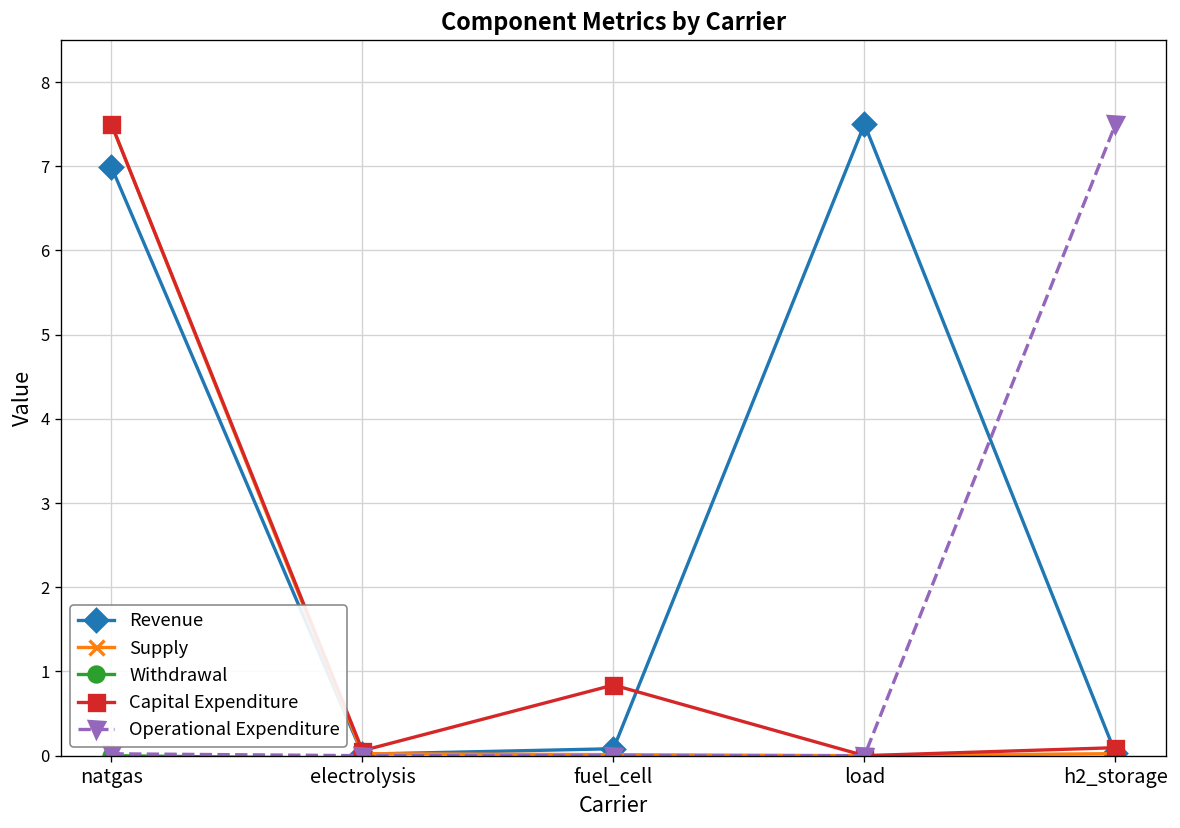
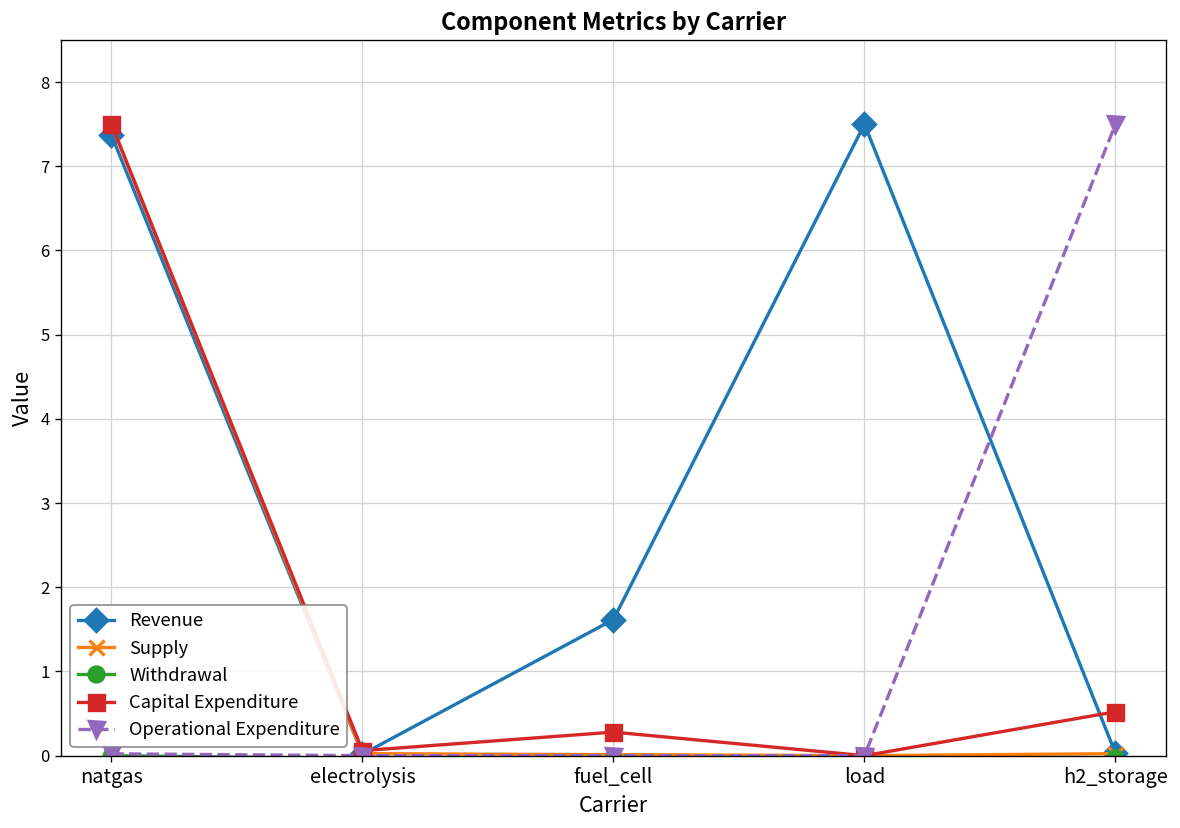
Revenue, natgas: 7.0 -> 7.4
Revenue, fuel_cell: 0.1 -> 1.6
Capital Expenditure, fuel_cell: 0.8 -> 0.3
Capital Expenditure, h2_storage: 0.1 -> 0.5
